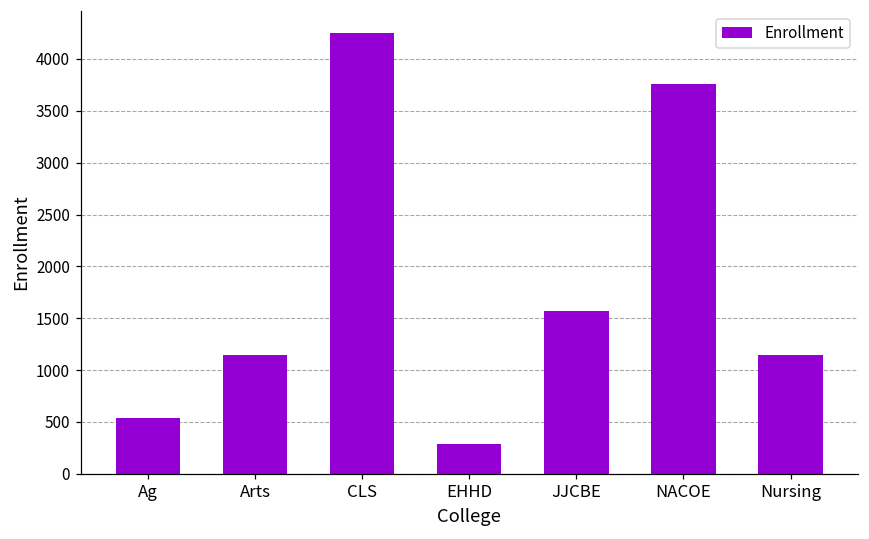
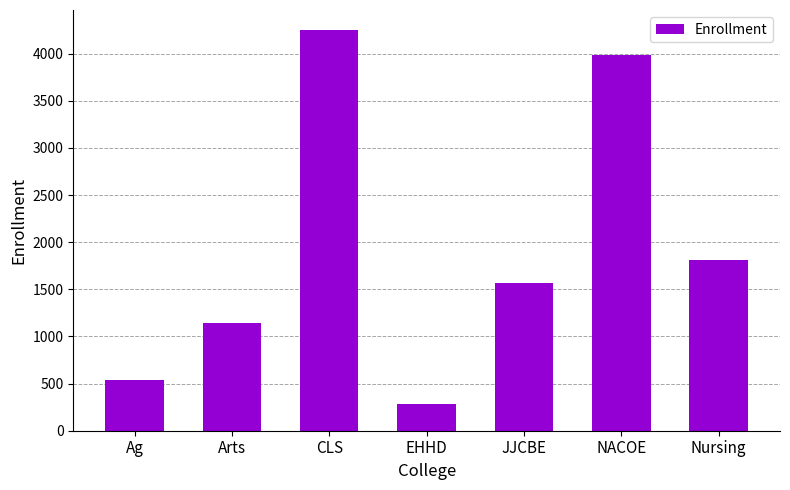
NACOE: 3800 -> 4000
Nursing: 1100 -> 1800
